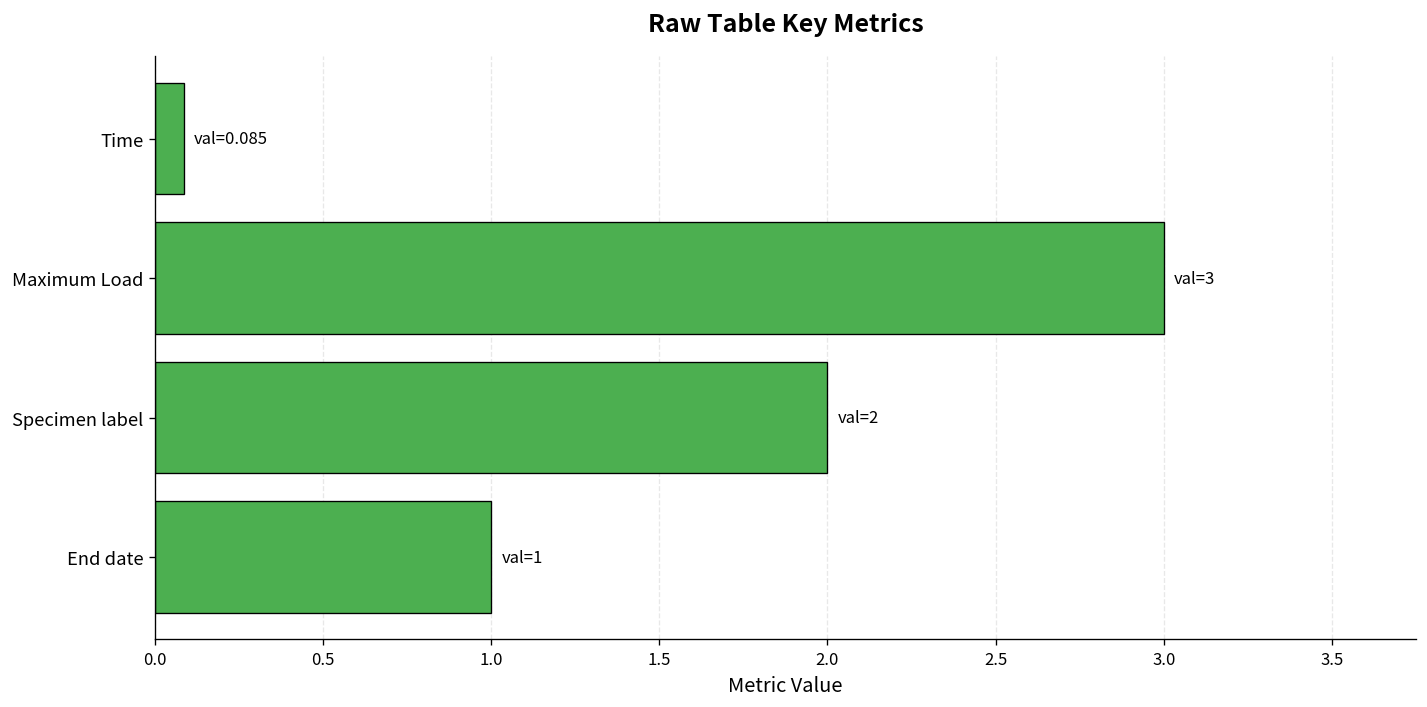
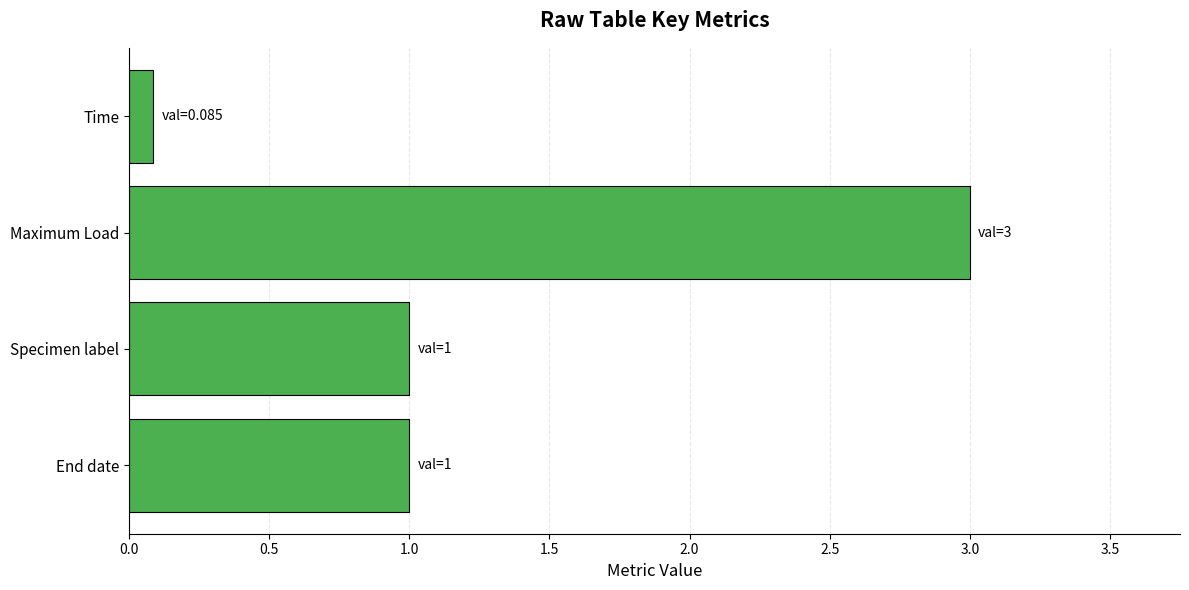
Specimen label: 2 -> 1
